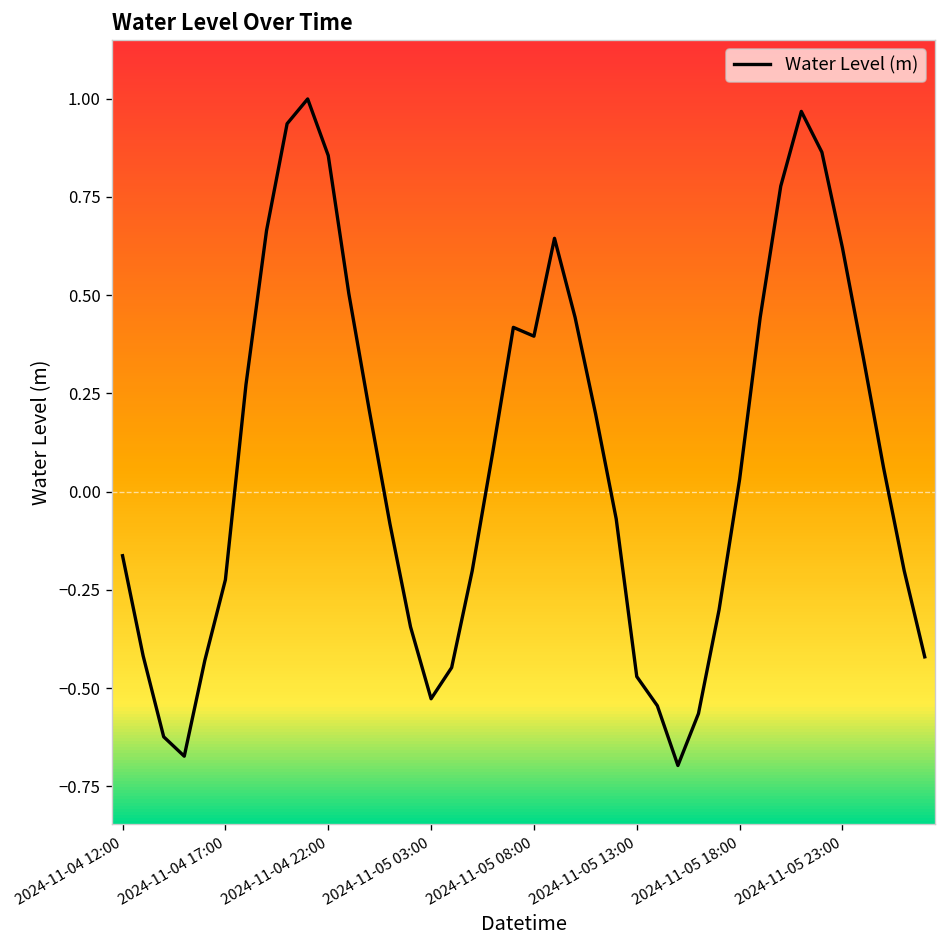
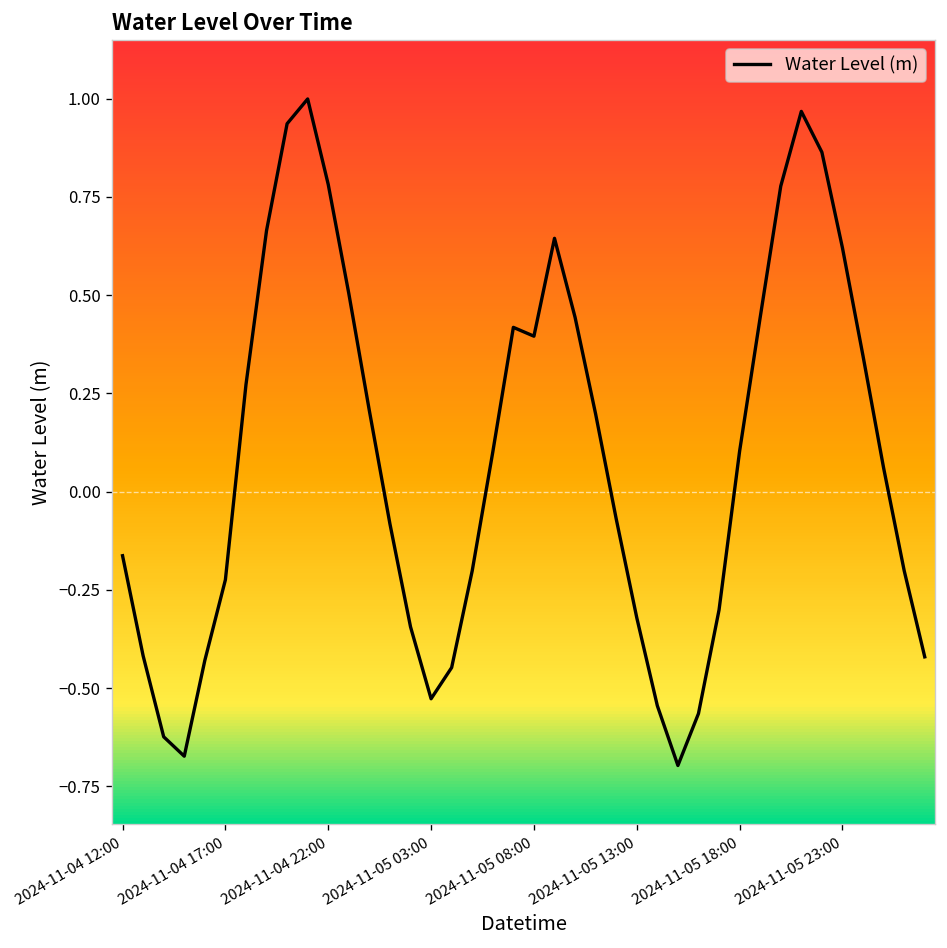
2024-11-04 22:00: 0.86 -> 0.78
2024-11-05 13:00: -0.47 -> -0.32
2024-11-05 18:00: 0.03 -> 0.10
